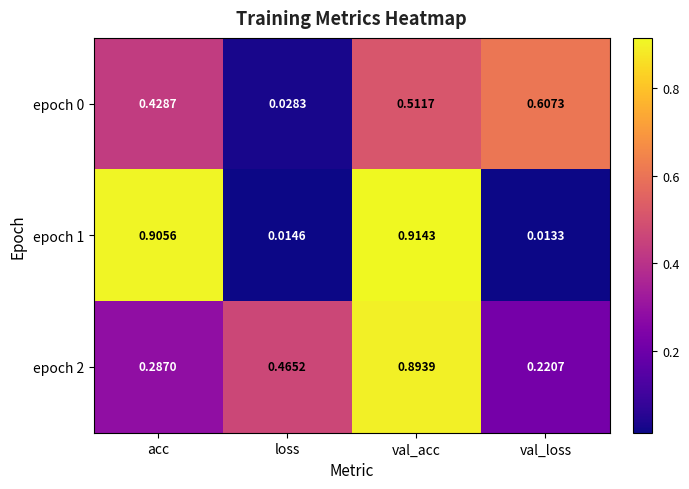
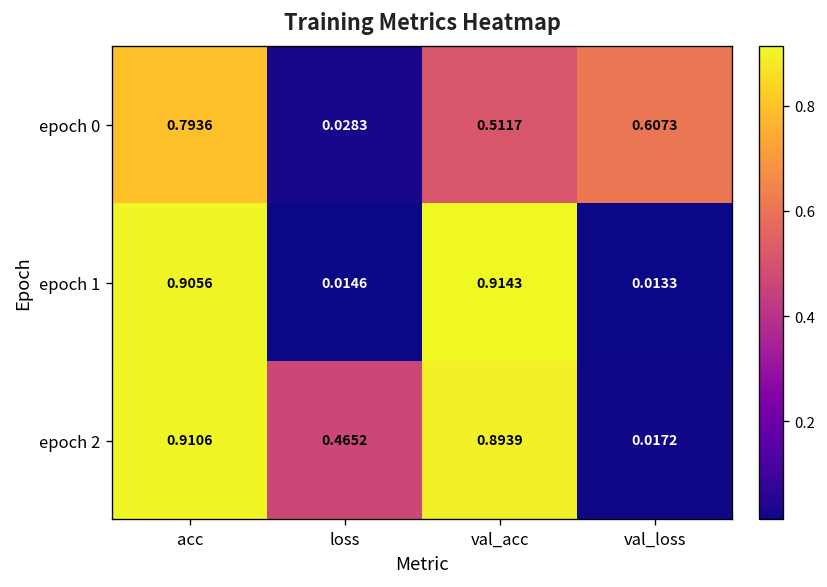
epoch 0, acc: 0.4287 -> 0.7936
epoch 2, acc: 0.2870 -> 0.9106
epoch 2, val_loss: 0.2207 -> 0.0172
